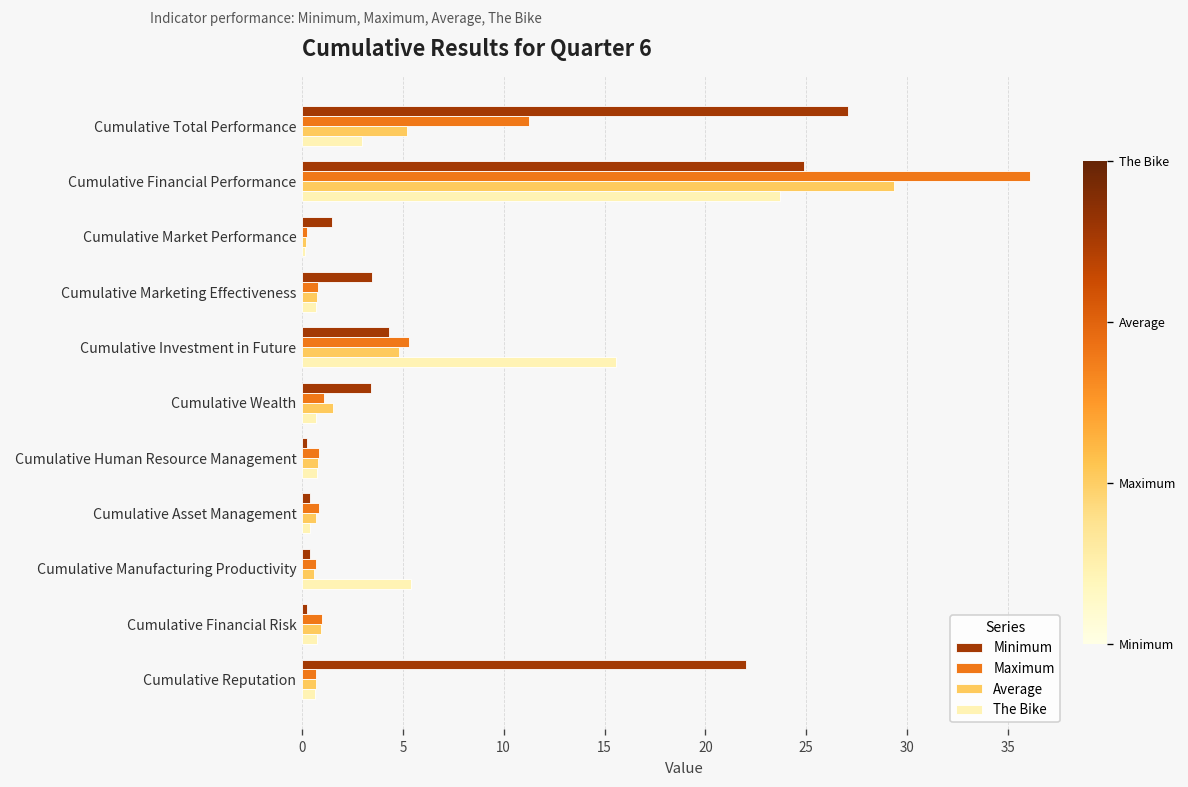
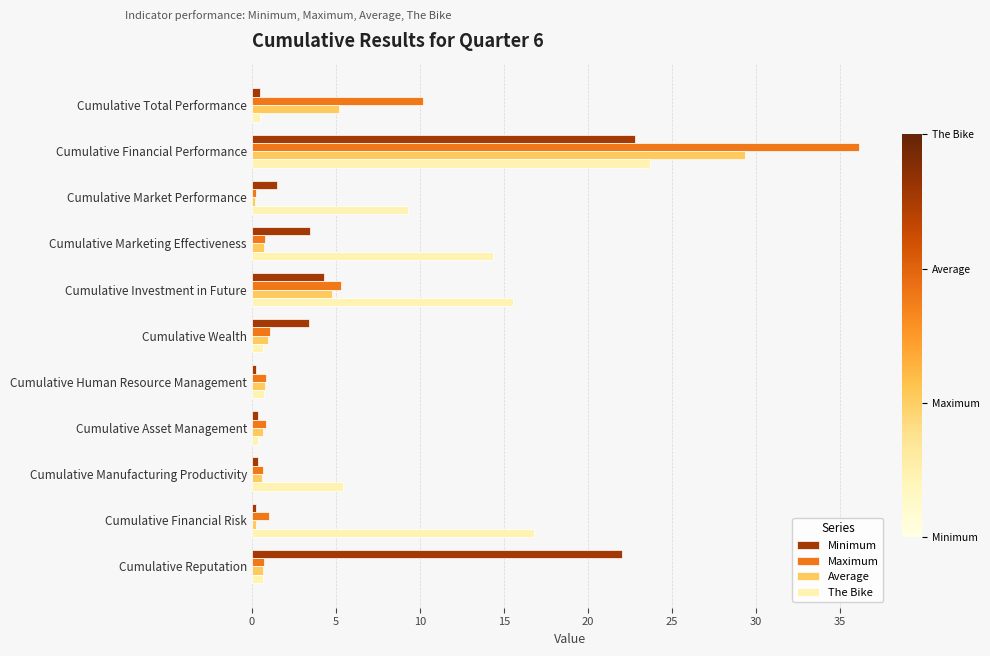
Minimum, Cumulative Total Performance: 27.1 -> 0.5
Maximum, Cumulative Total Performance: 11.3 -> 10.2
The Bike, Cumulative Total Performance: 3.0 -> 0.5
Minimum, Cumulative Financial Performance: 24.9 -> 22.8
The Bike, Cumulative Market Performance: 0.2 -> 9.3
The Bike, Cumulative Marketing Effectiveness: 0.7 -> 14.4
Average, Cumulative Wealth: 1.5 -> 1.0
Average, Cumulative Financial Risk: 0.9 -> 0.3
The Bike, Cumulative Financial Risk: 0.7 -> 16.8
